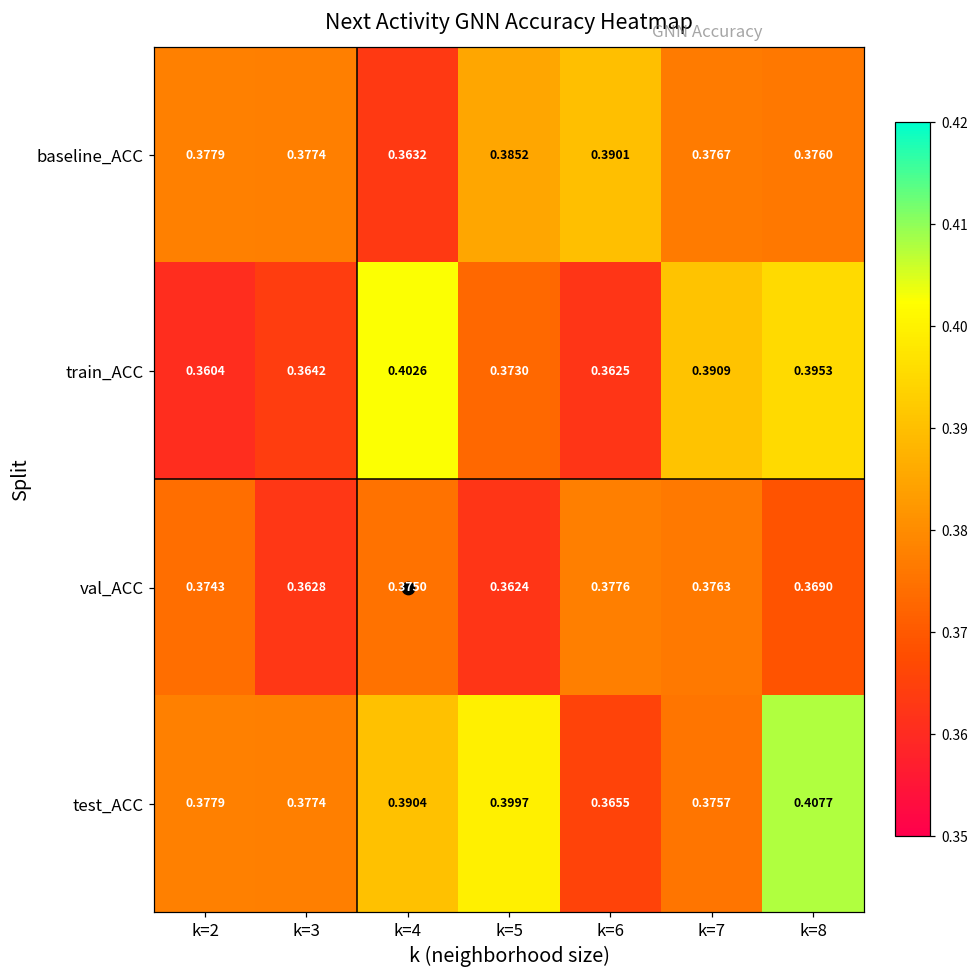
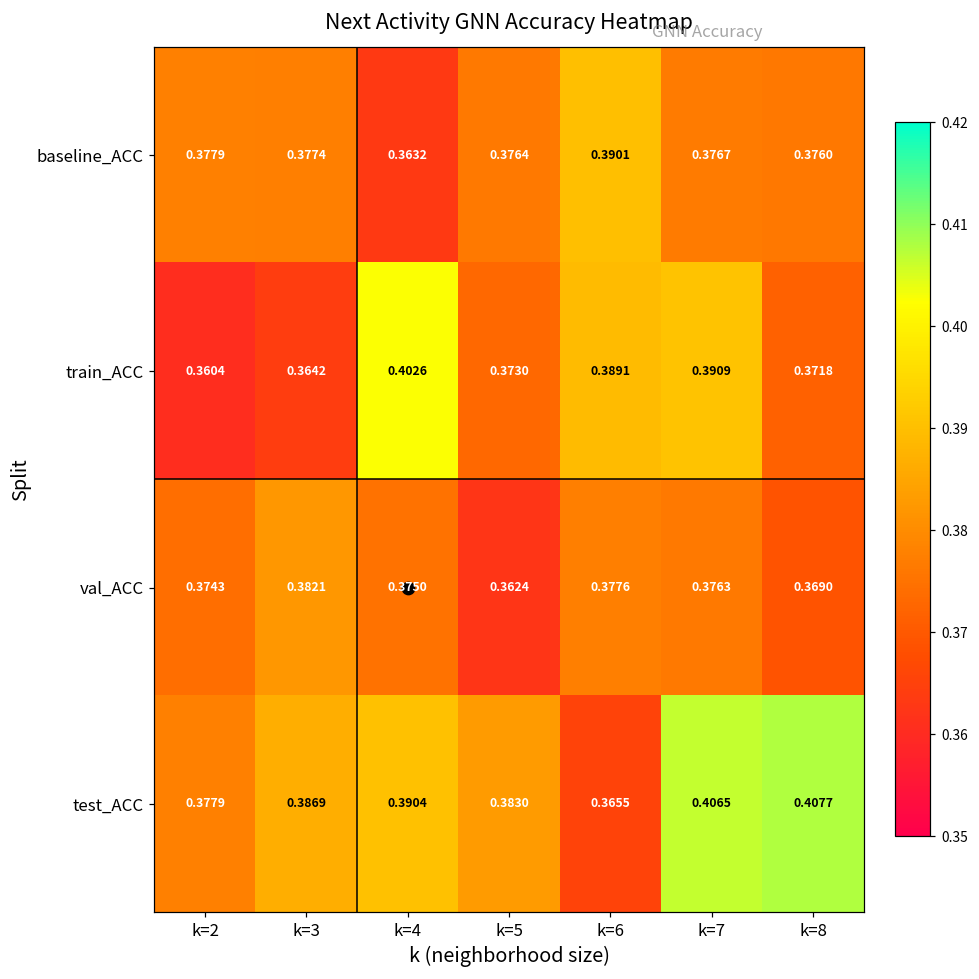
baseline_ACC, k=5: 0.3852 -> 0.3764
train_ACC, k=6: 0.3625 -> 0.3891
train_ACC, k=8: 0.3953 -> 0.3718
val_ACC, k=3: 0.3628 -> 0.3821
test_ACC, k=3: 0.3774 -> 0.3869
test_ACC, k=5: 0.3997 -> 0.3830
test_ACC, k=7: 0.3757 -> 0.4065
